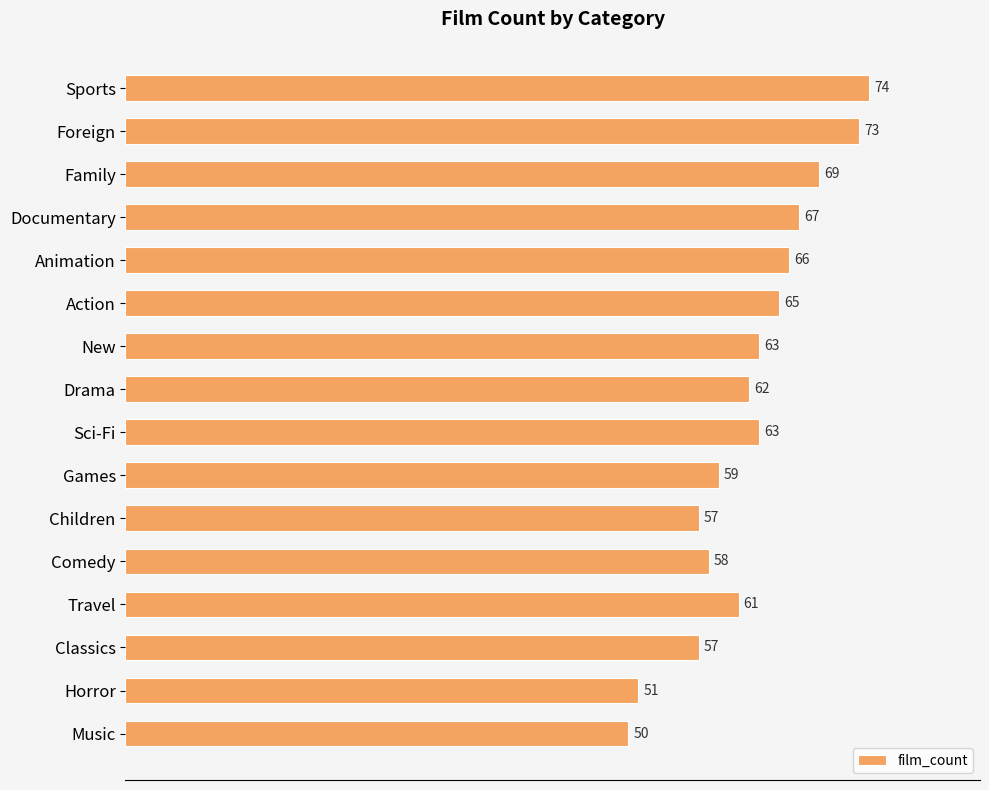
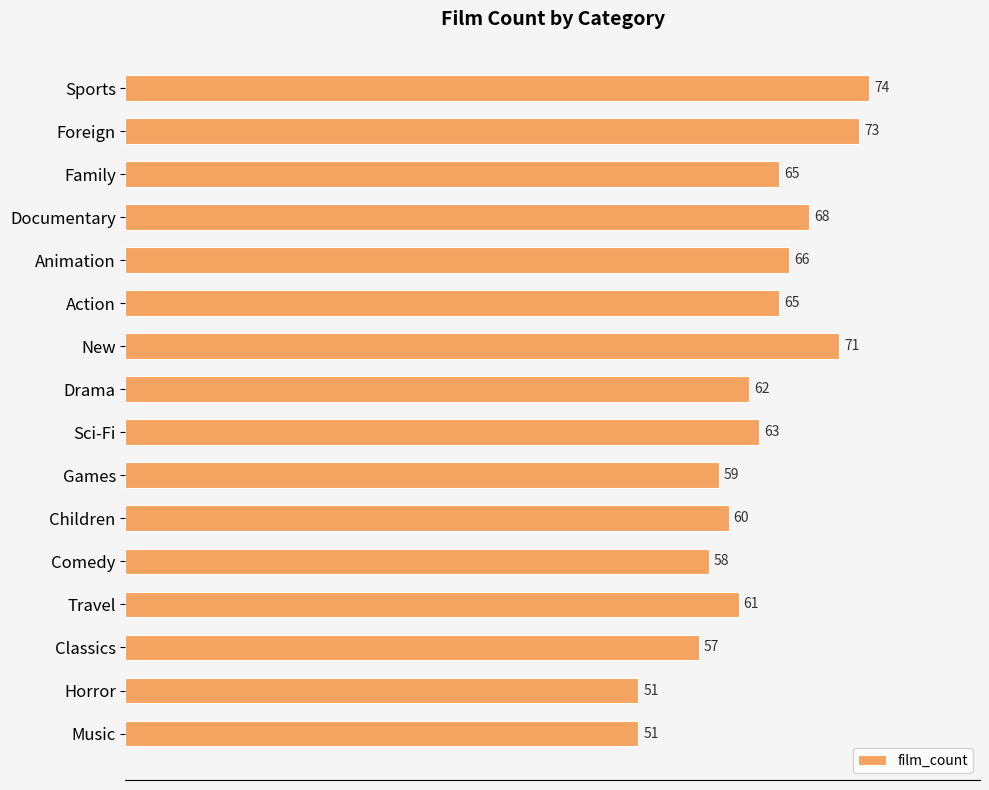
Family: 69 -> 65
Documentary: 67 -> 68
New: 63 -> 71
Children: 57 -> 60
Music: 50 -> 51
